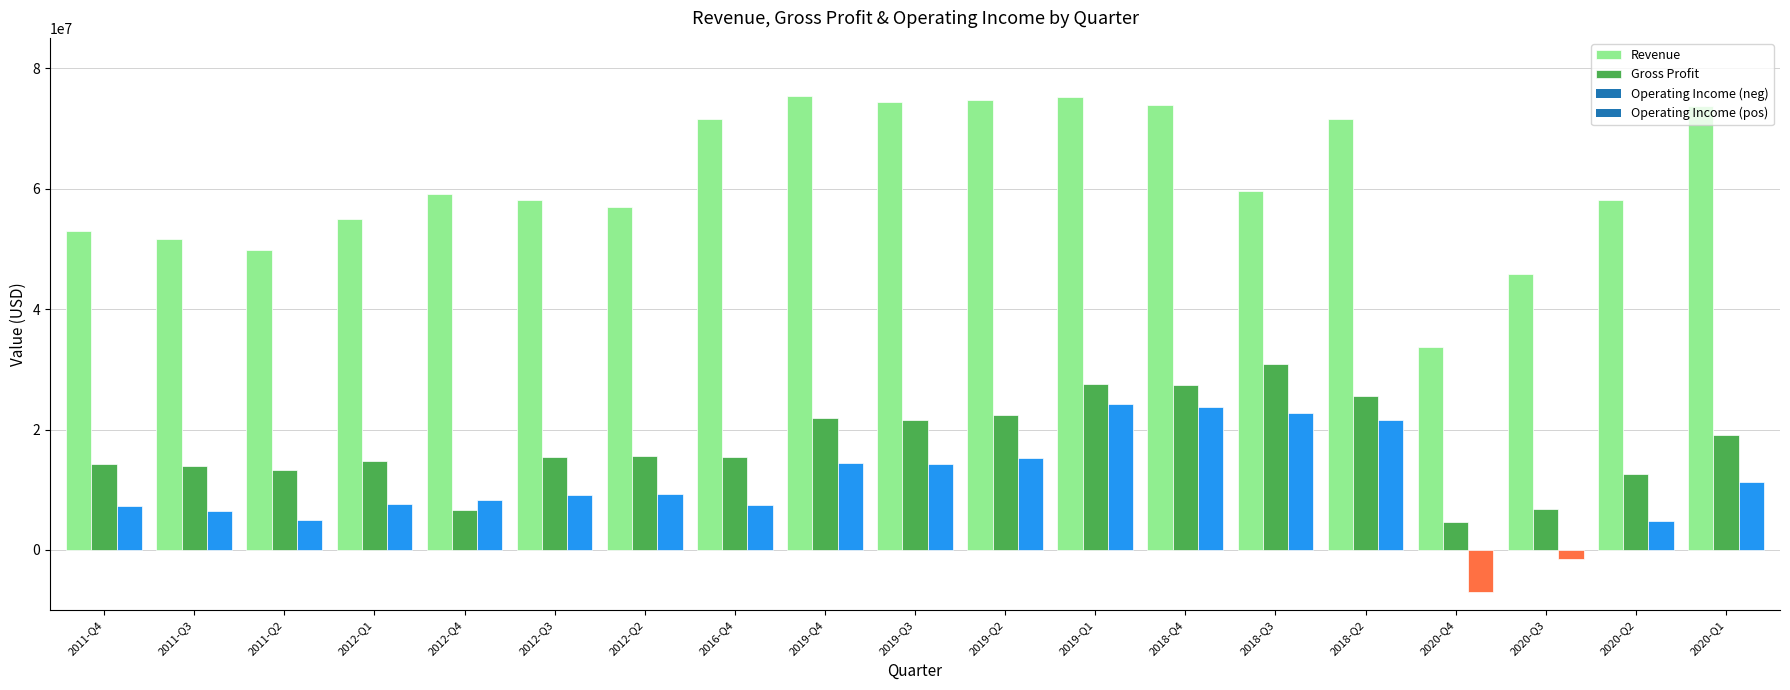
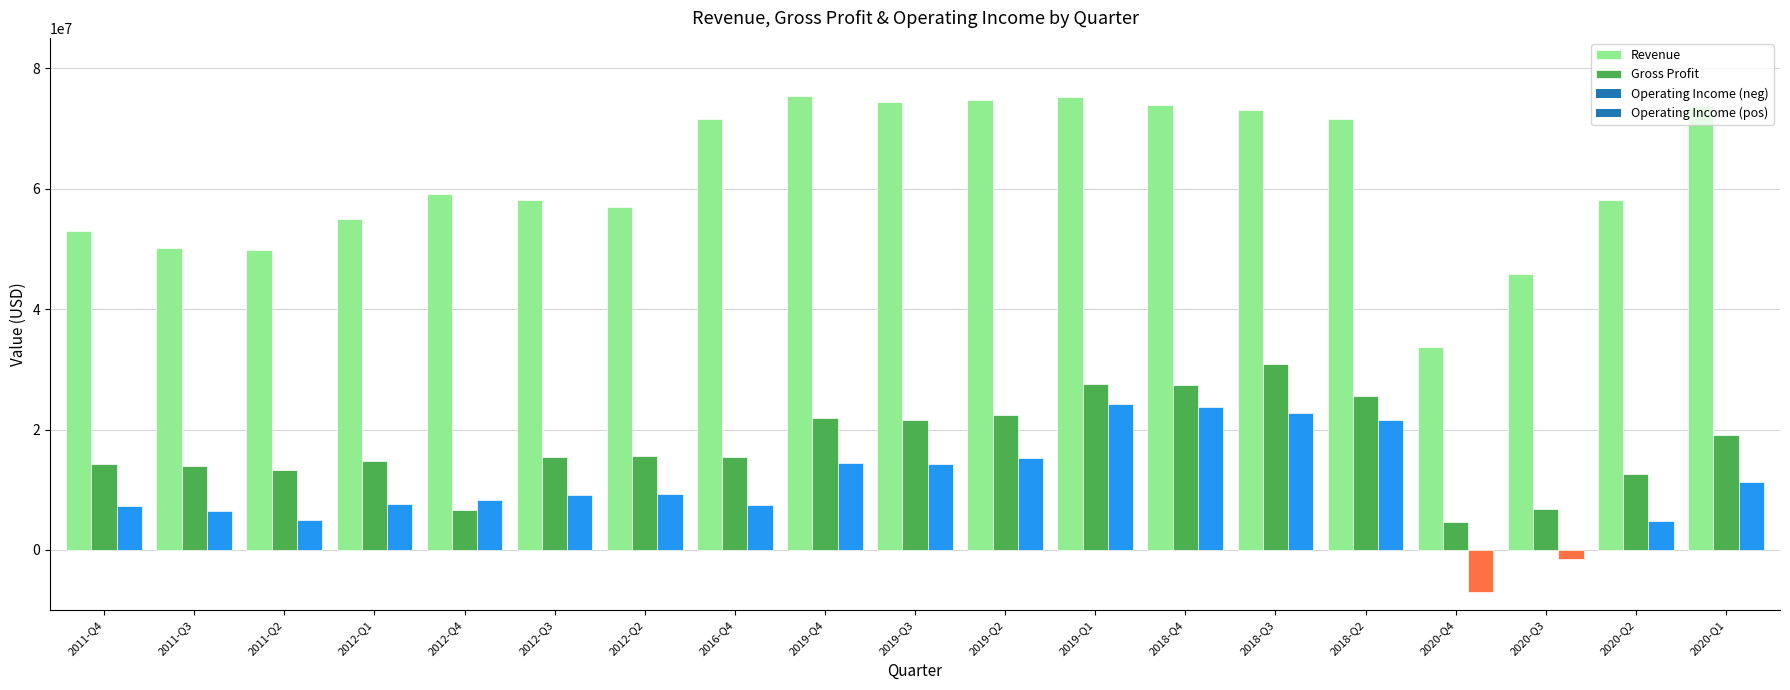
Revenue, 2011-Q3: 52000000 -> 50000000
Revenue, 2018-Q3: 60000000 -> 73000000
